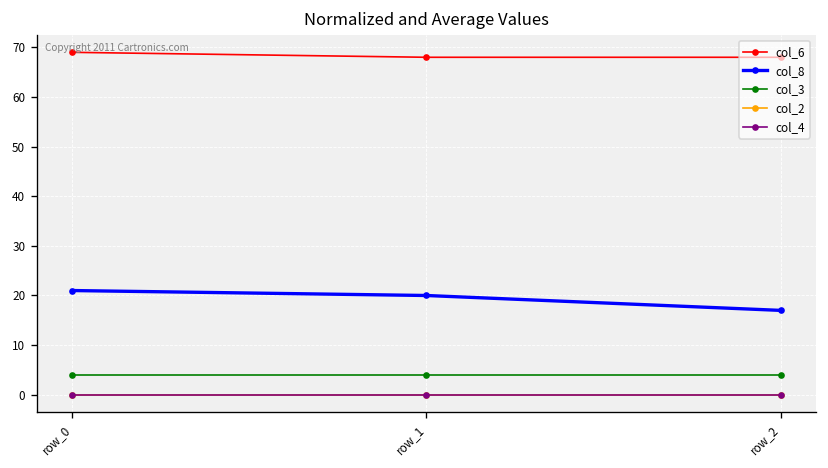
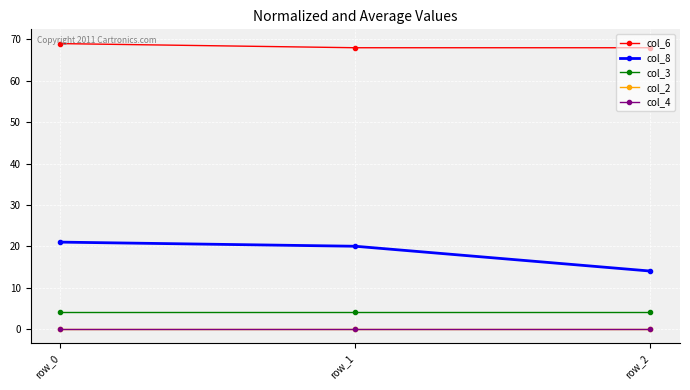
col_8, row_2: 17 -> 14
